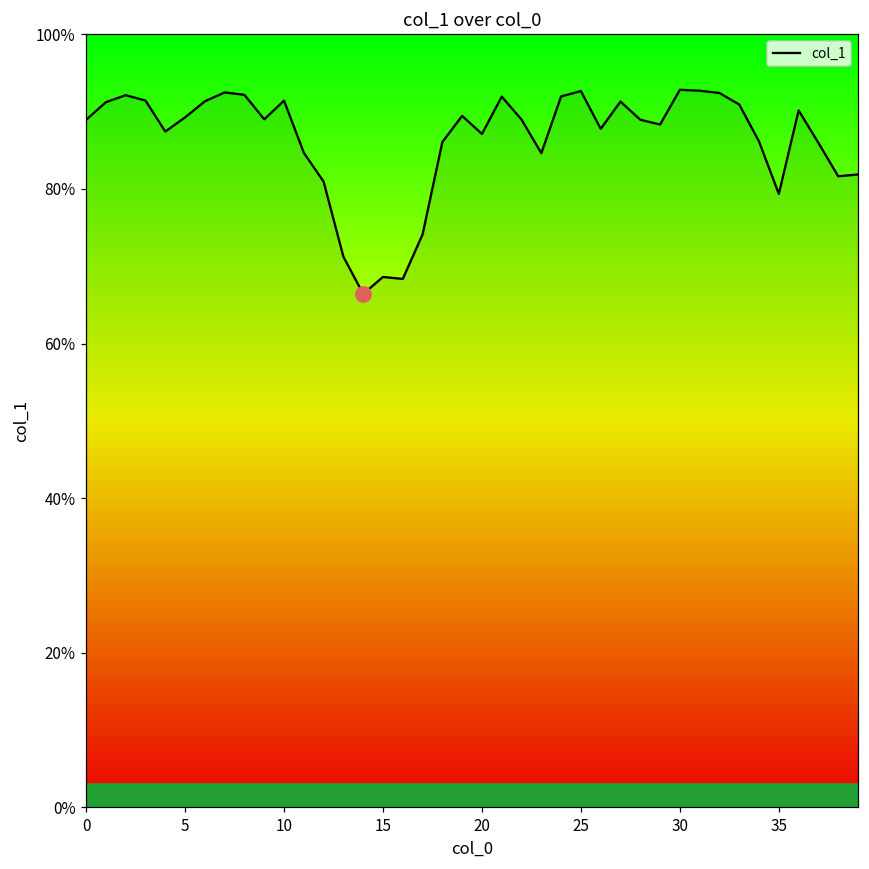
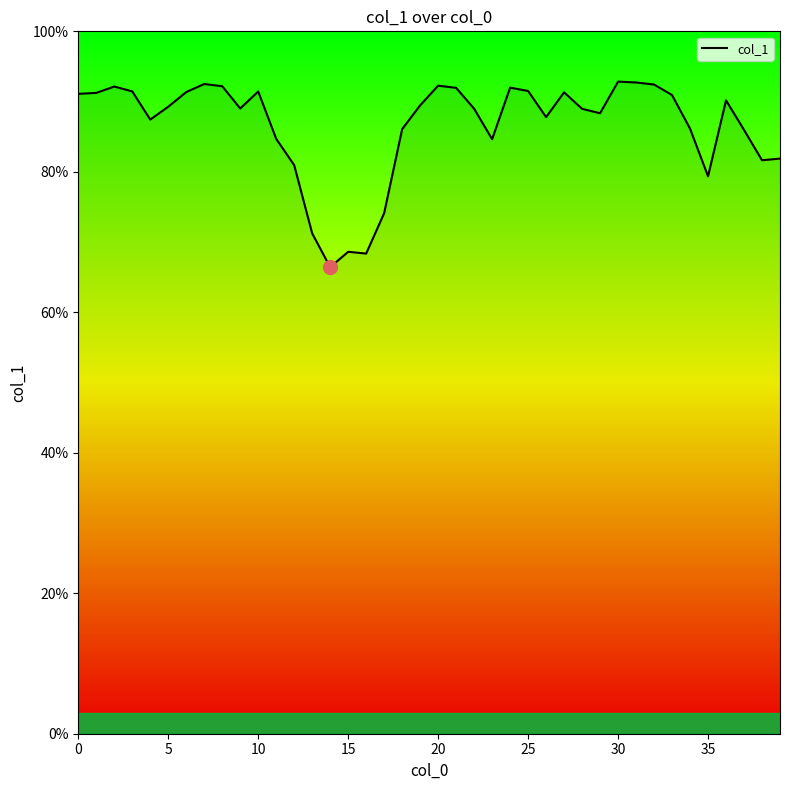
col_1, 0: 89% -> 91%
col_1, 20: 87% -> 92%
col_1, 25: 93% -> 92%
